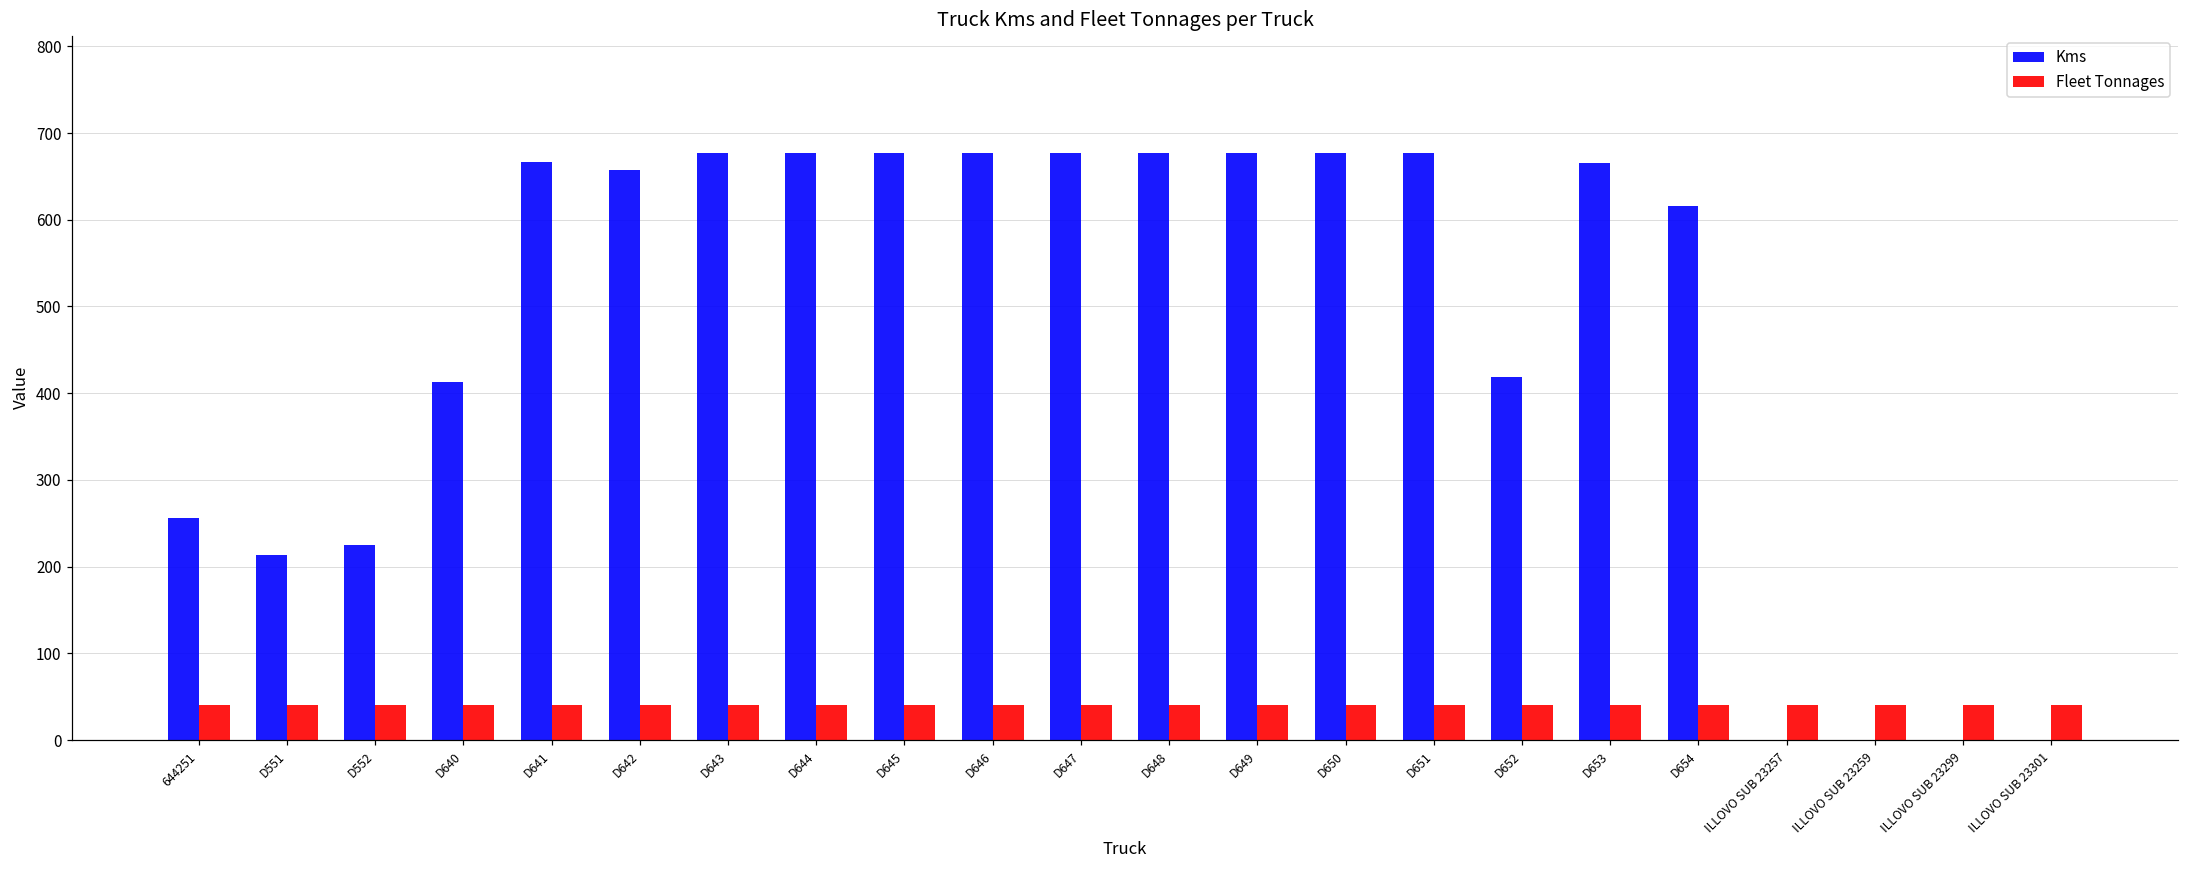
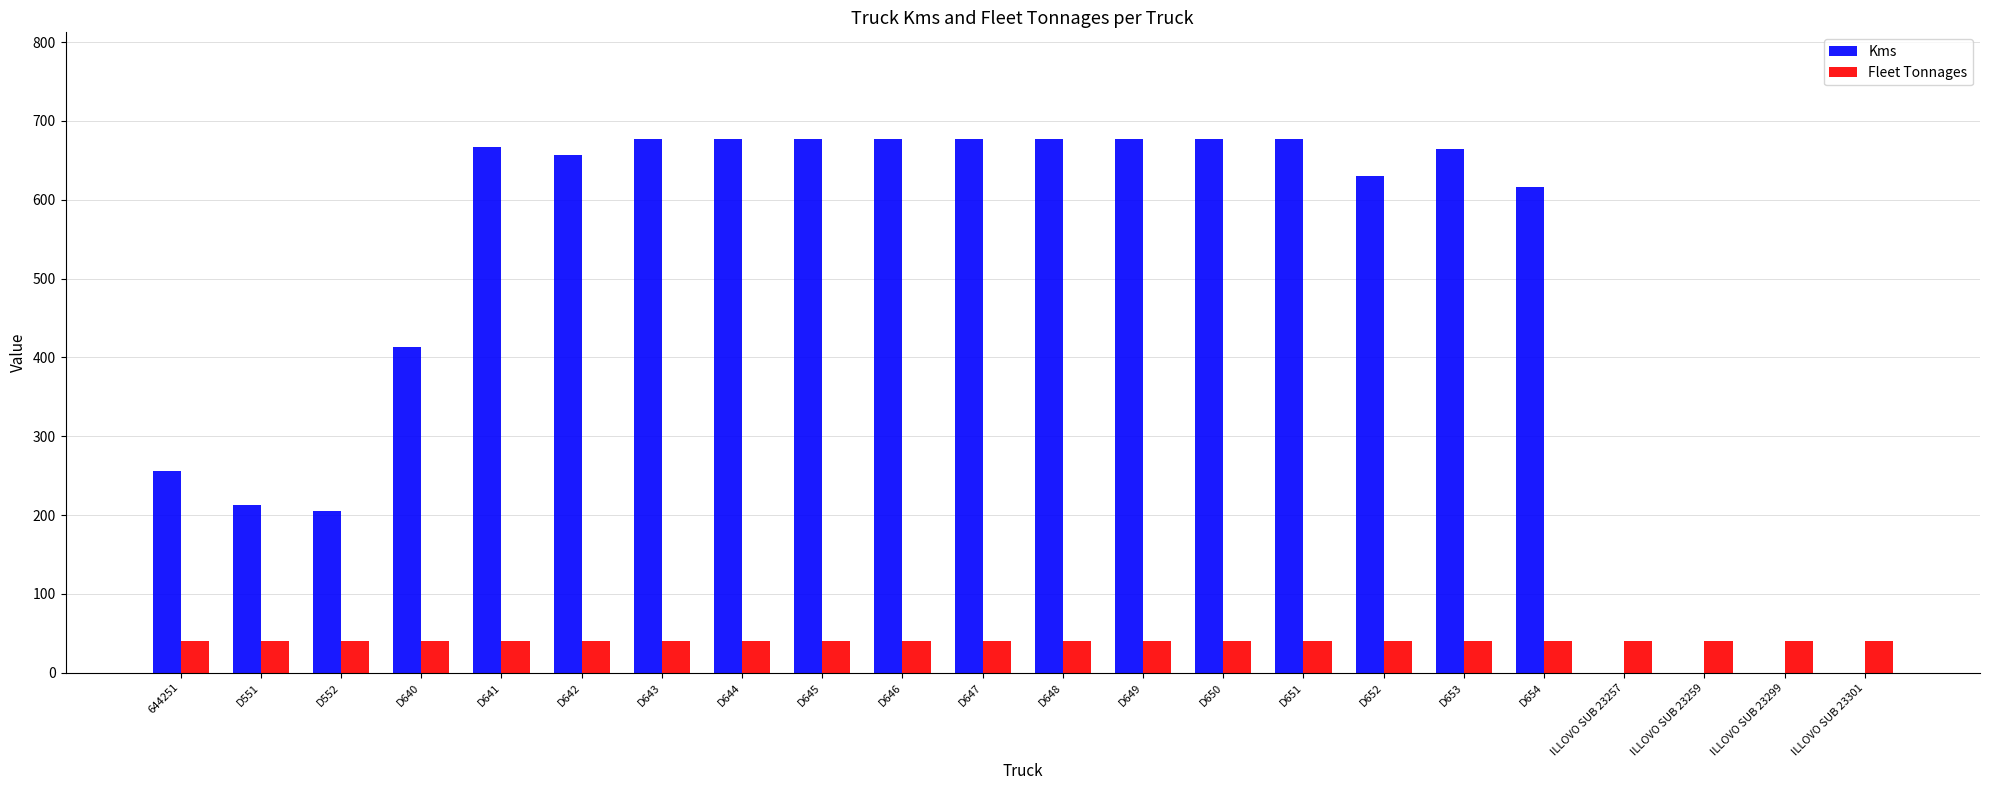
Kms, D552: 230 -> 210
Kms, D652: 420 -> 630
